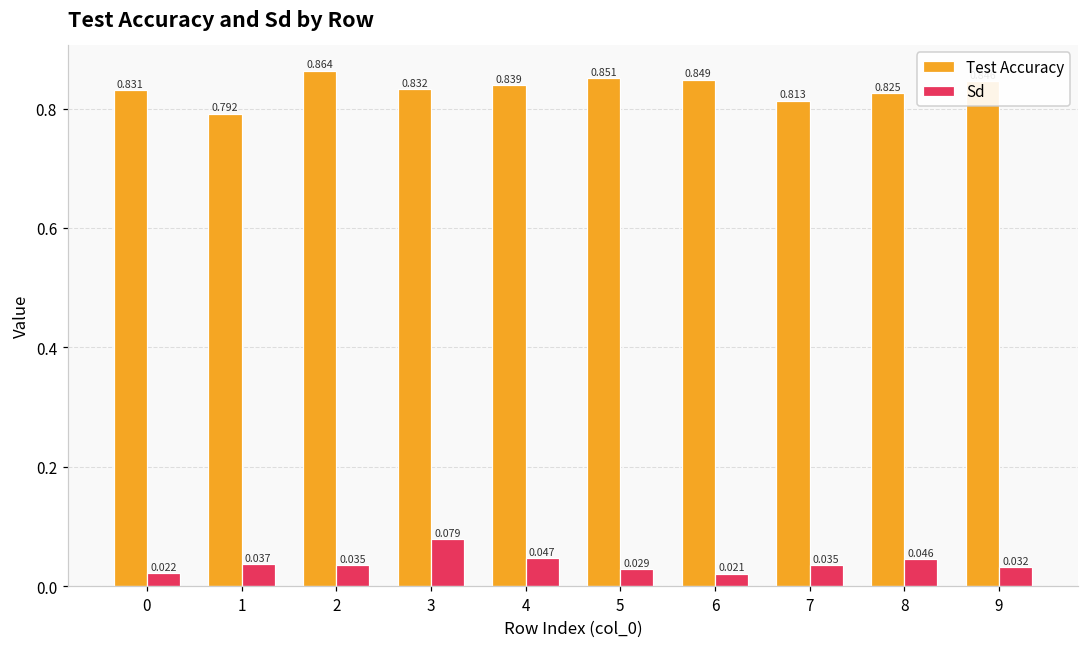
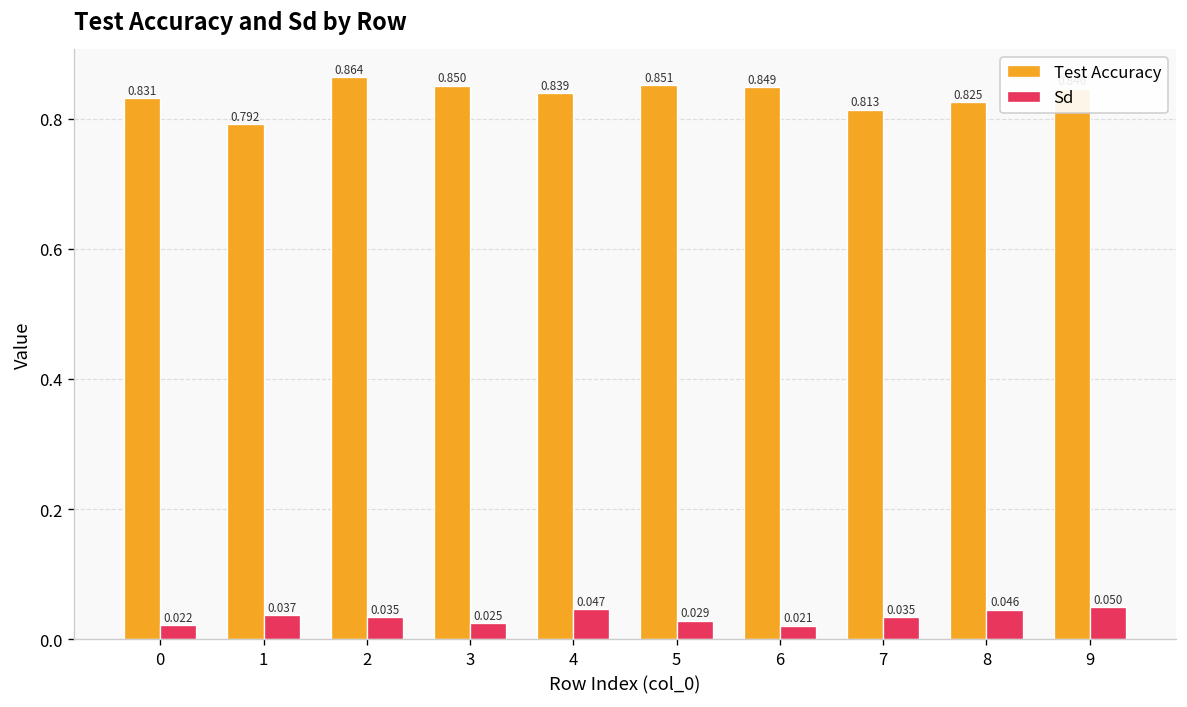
Test Accuracy, 3: 0.832 -> 0.850
Sd, 3: 0.079 -> 0.025
Sd, 9: 0.032 -> 0.050
